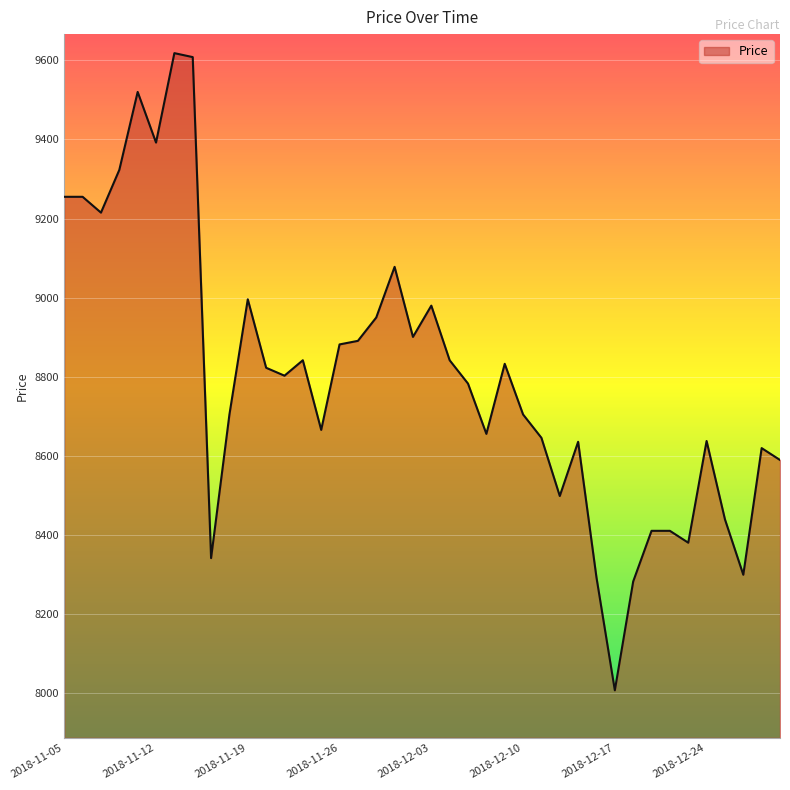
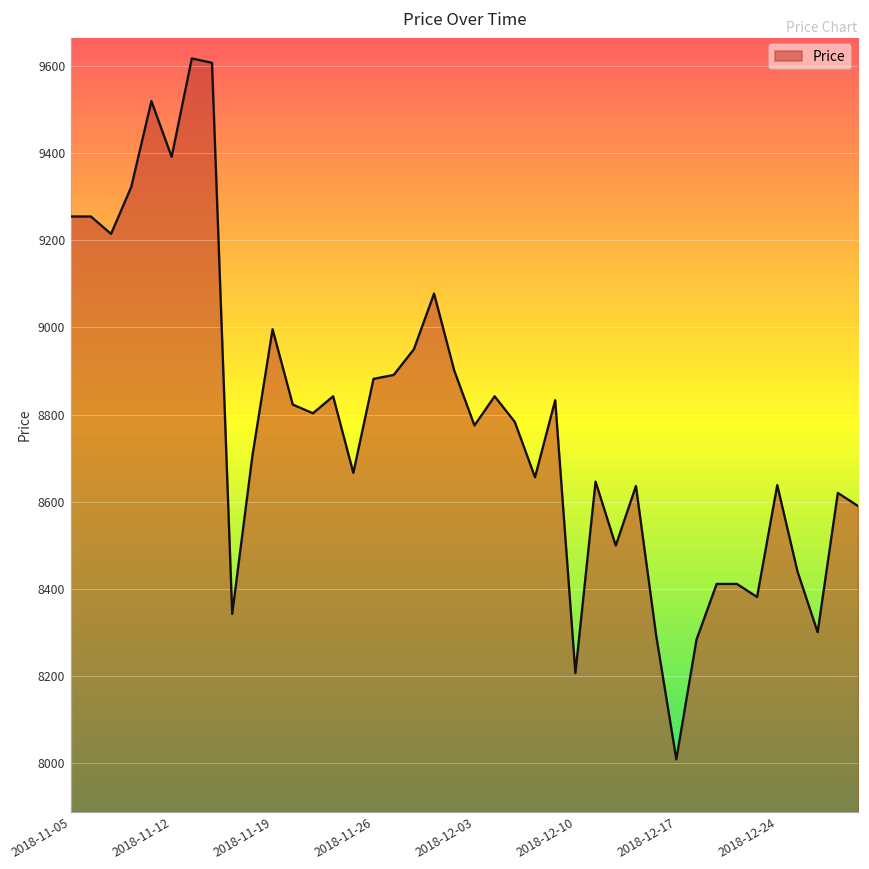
2018-12-03: 8980 -> 8780
2018-12-10: 8710 -> 8210
